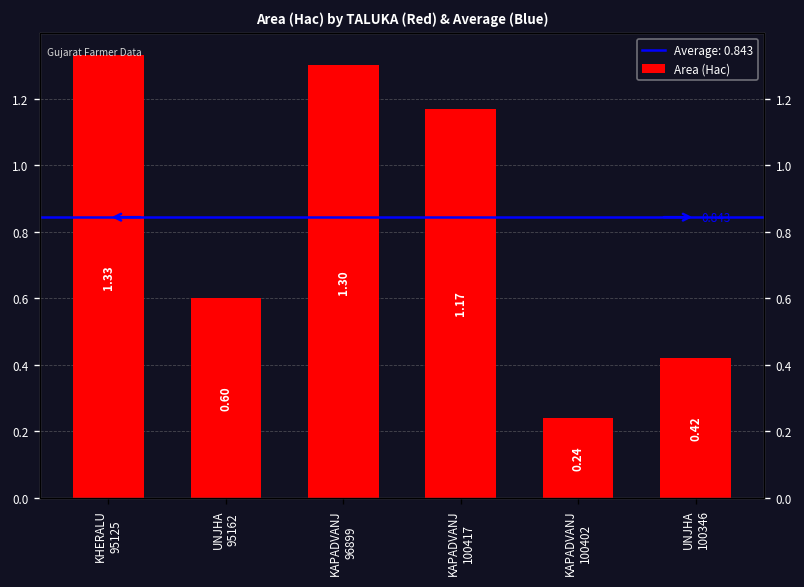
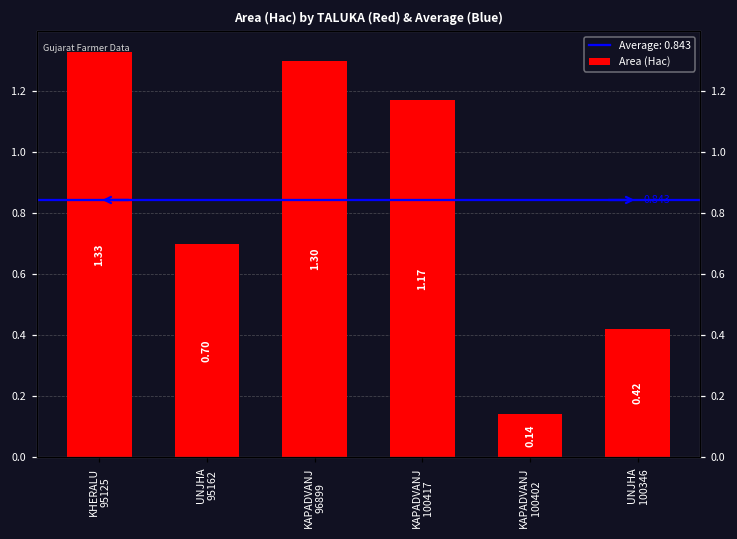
UNJHA 95162: 0.60 -> 0.70
KAPADVANJ 100402: 0.24 -> 0.14
